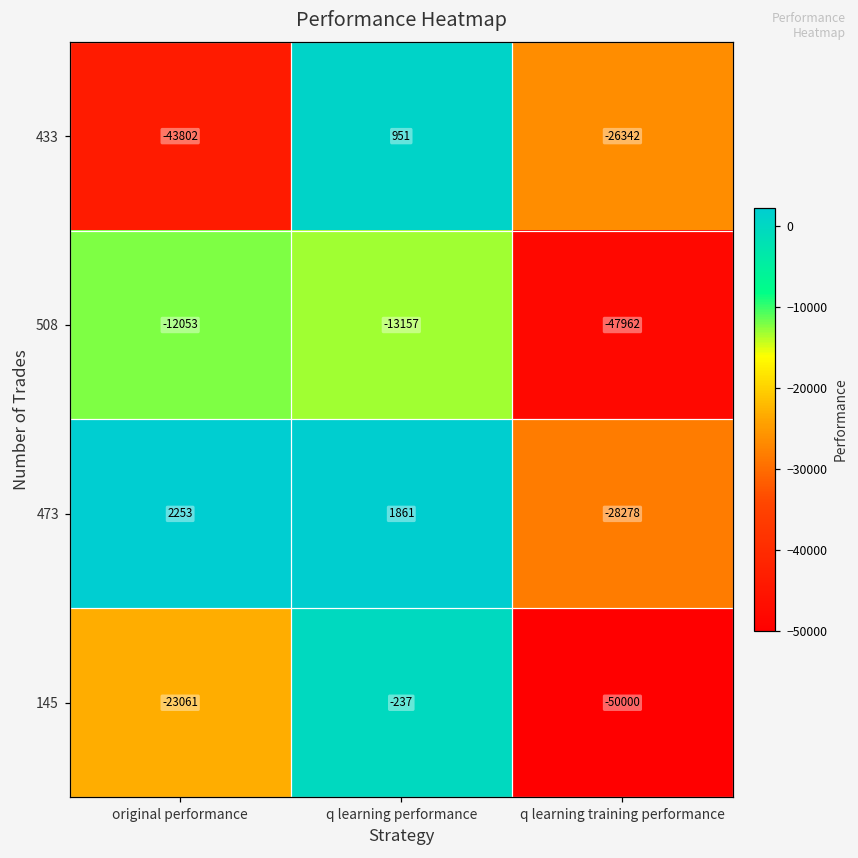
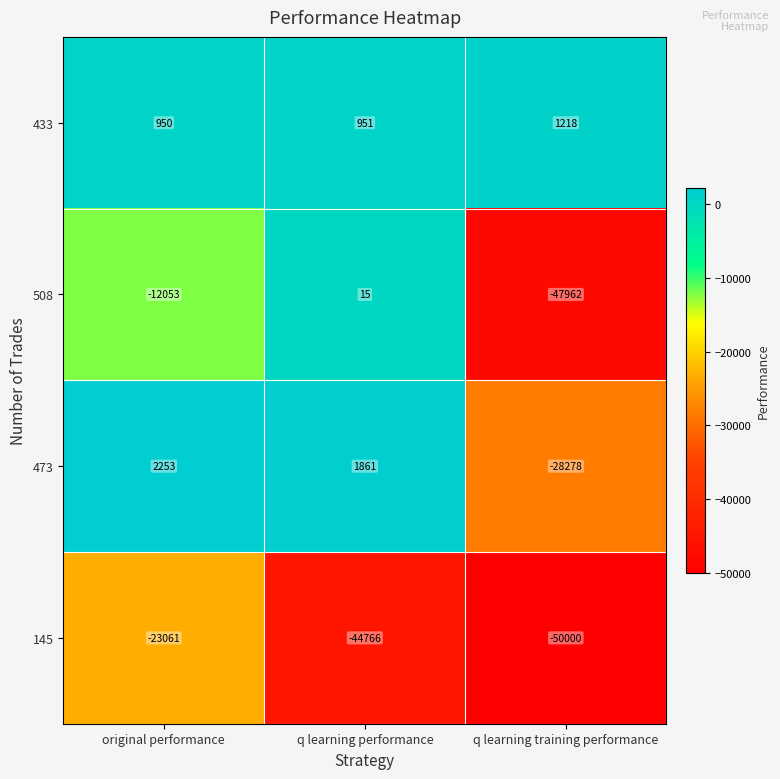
433, original performance: -43802 -> 950
433, q learning training performance: -26342 -> 1218
508, q learning performance: -13157 -> 15
145, q learning performance: -237 -> -44766
